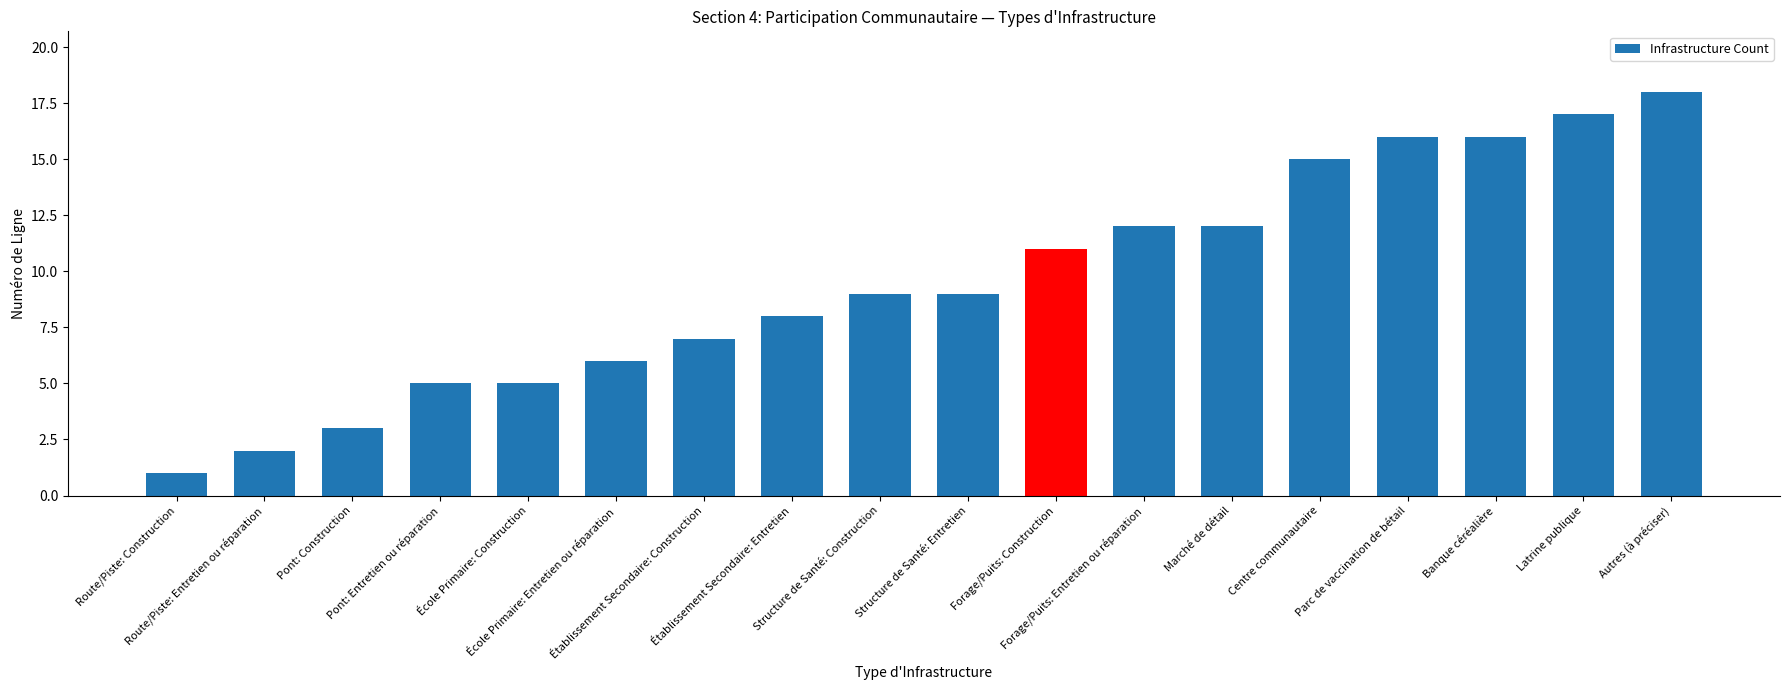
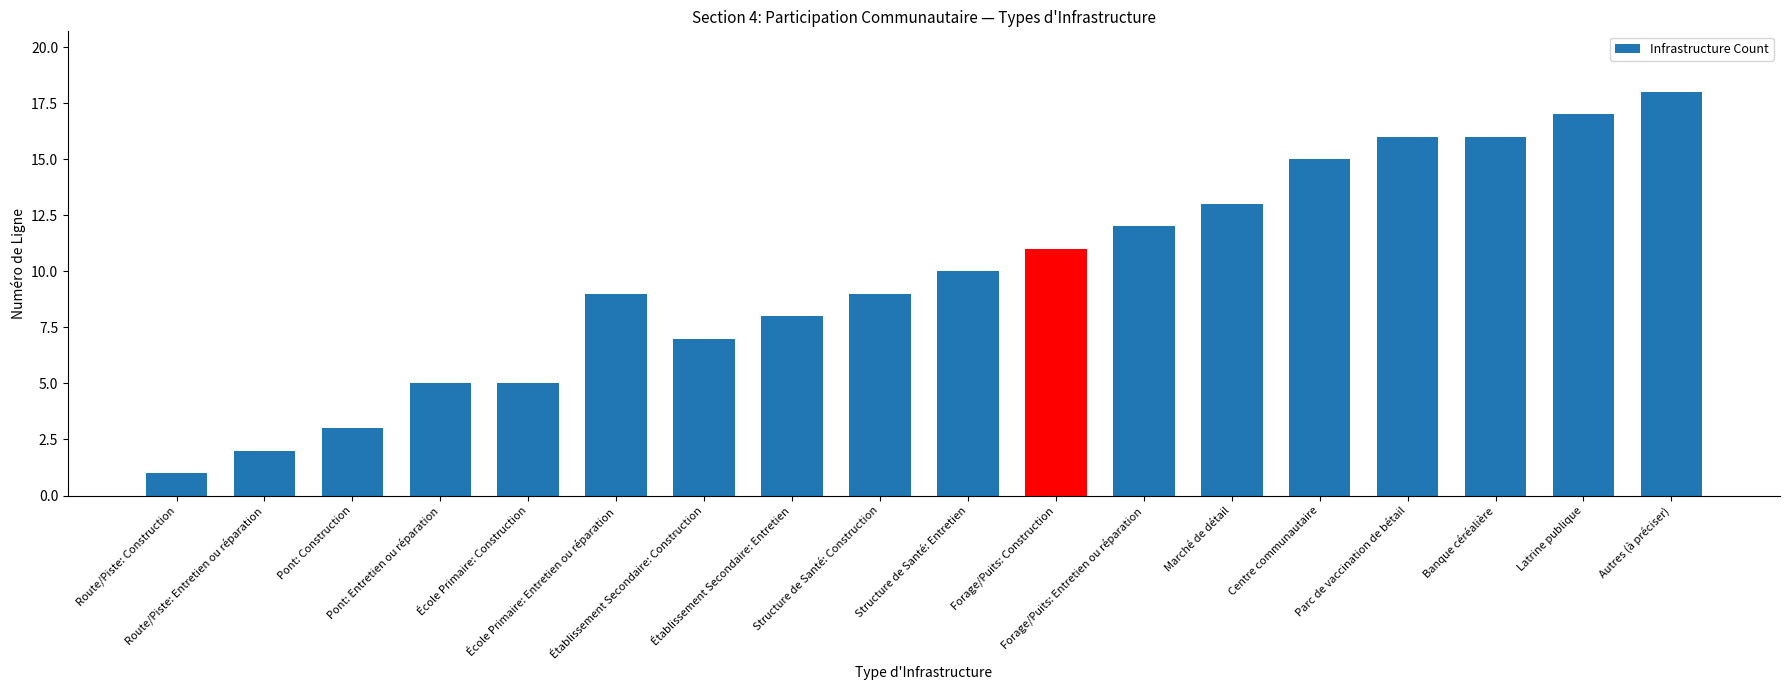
École Primaire: Entretien ou réparation: 6 -> 9
Structure de Santé: Entretien: 9 -> 10
Marché de détail: 12 -> 13
